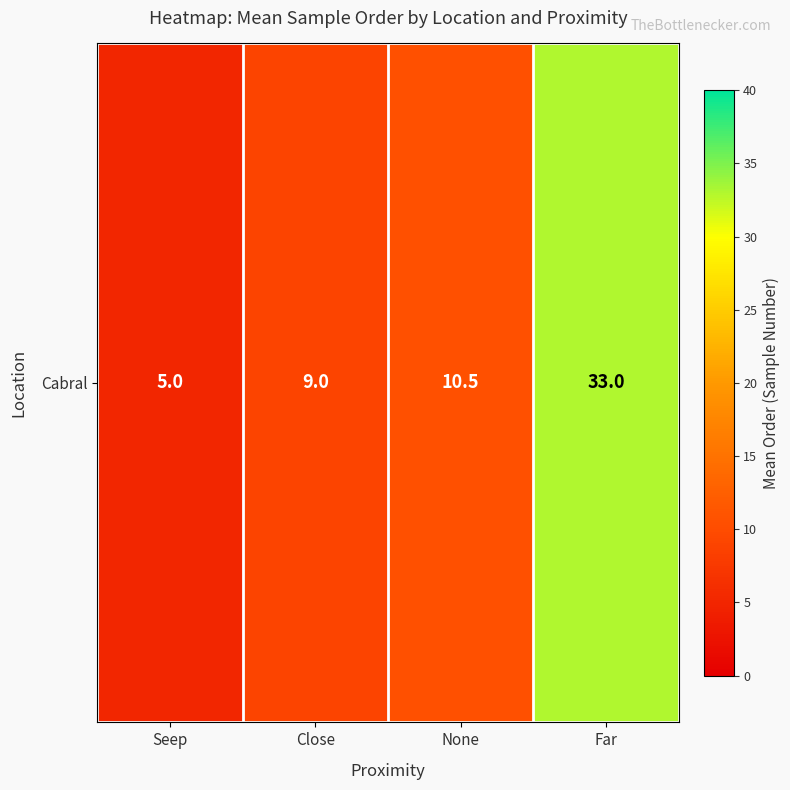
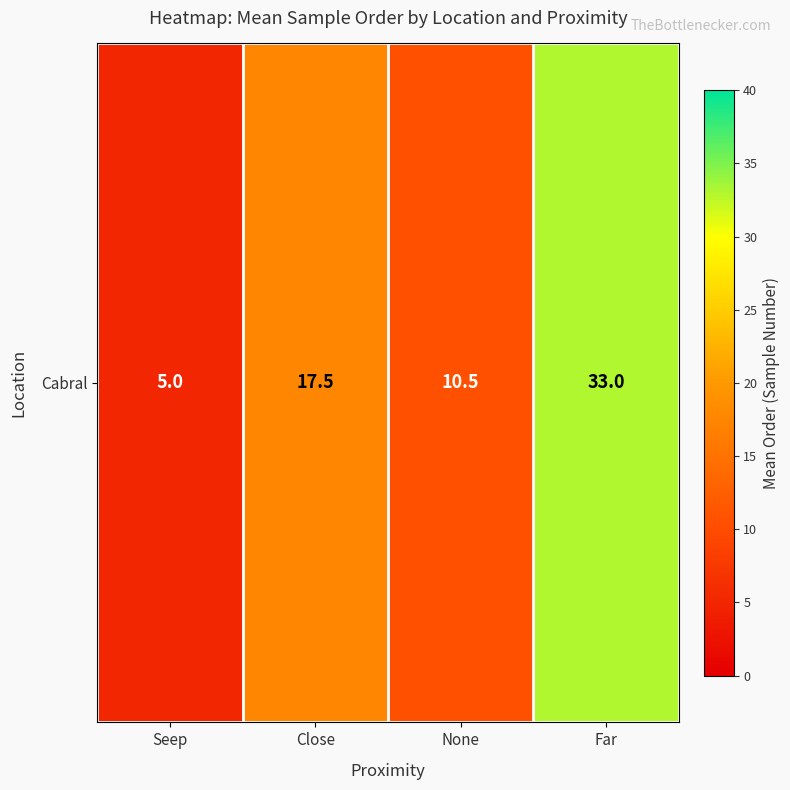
Cabral, Close: 9.0 -> 17.5
